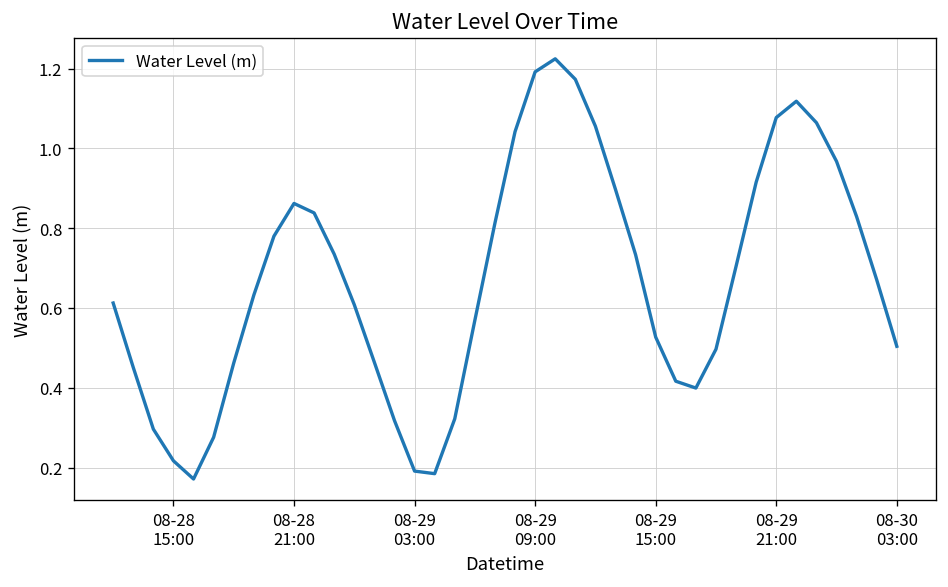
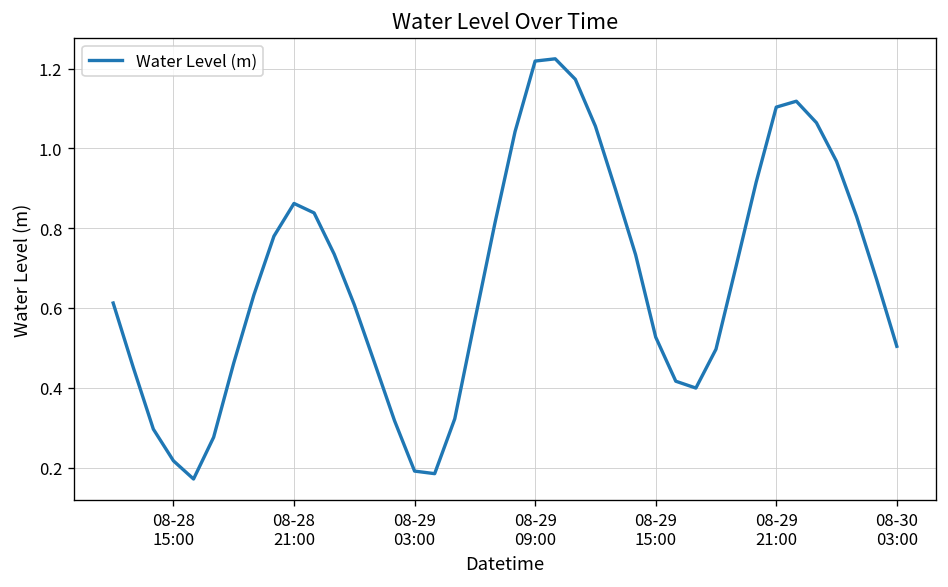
08-29 09:00: 1.19 -> 1.22
08-29 21:00: 1.08 -> 1.10
